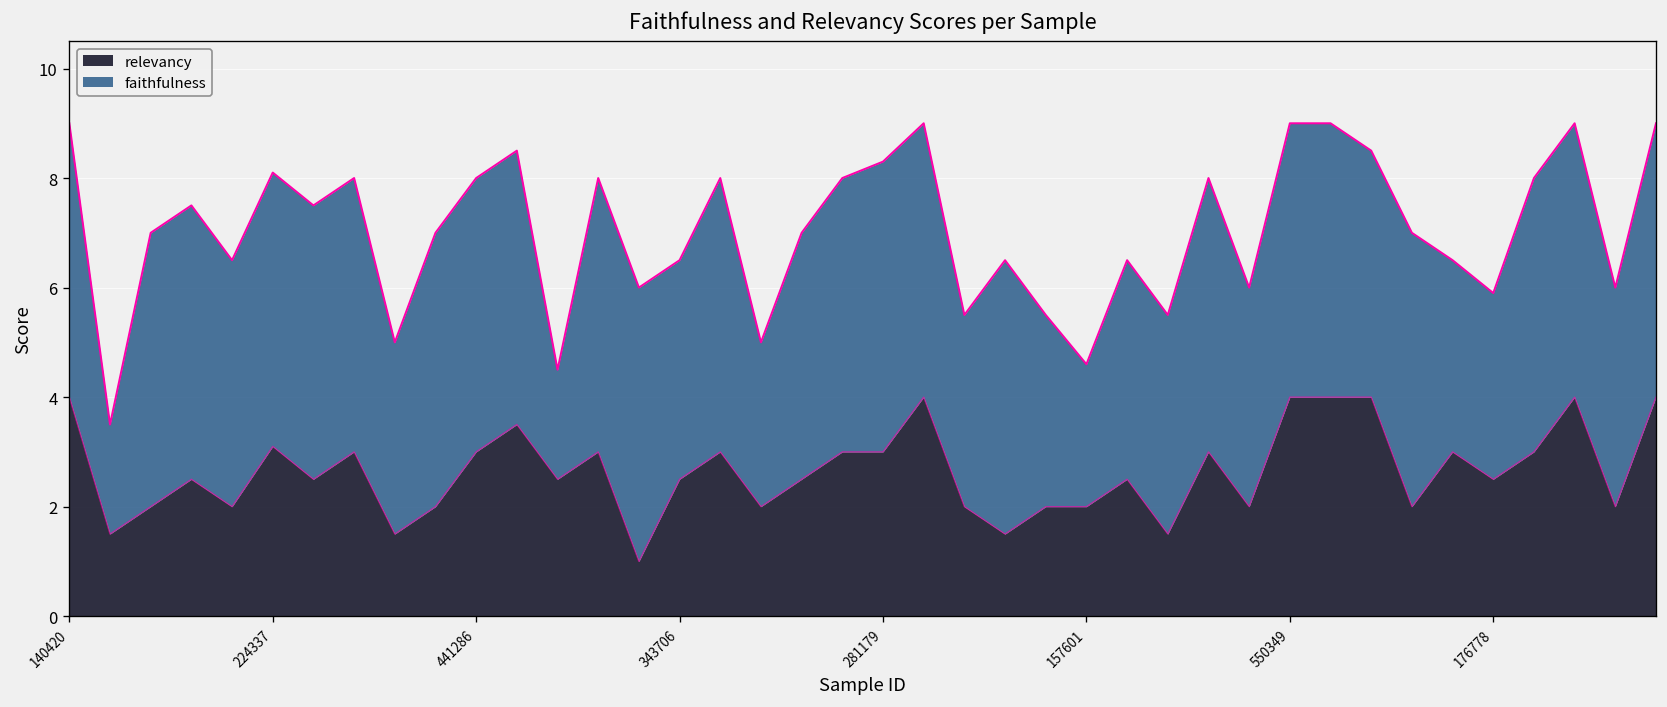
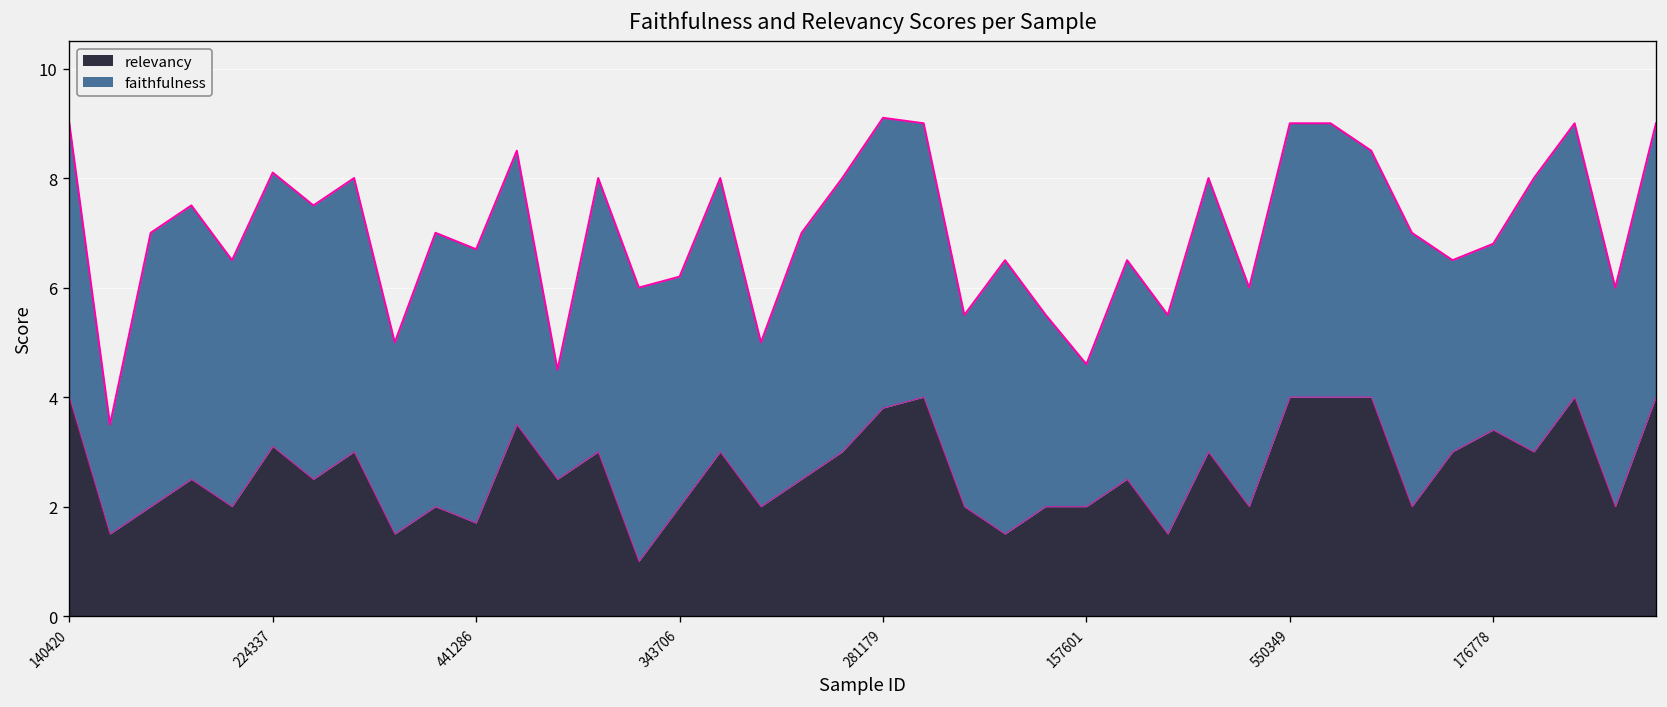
relevancy, 441286: 3.0 -> 1.7
relevancy, 343706: 2.5 -> 2.0
faithfulness, 343706: 4.0 -> 4.2
relevancy, 281179: 3.0 -> 3.8
relevancy, 176778: 2.5 -> 3.4
